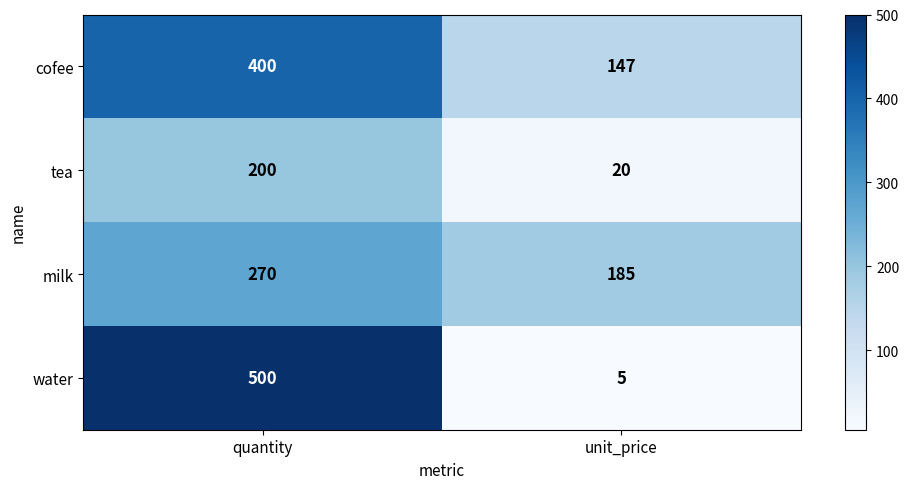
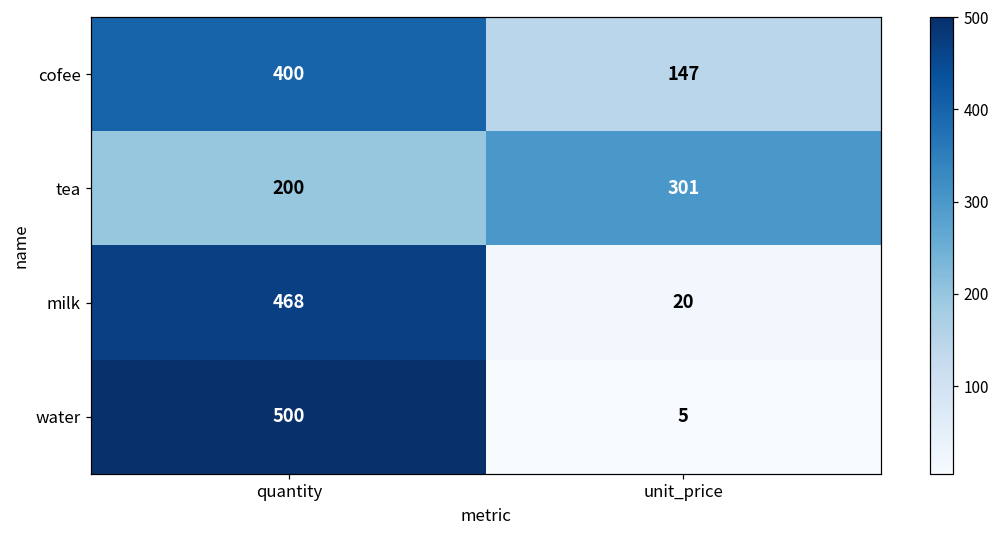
tea, unit_price: 20 -> 301
milk, quantity: 270 -> 468
milk, unit_price: 185 -> 20
